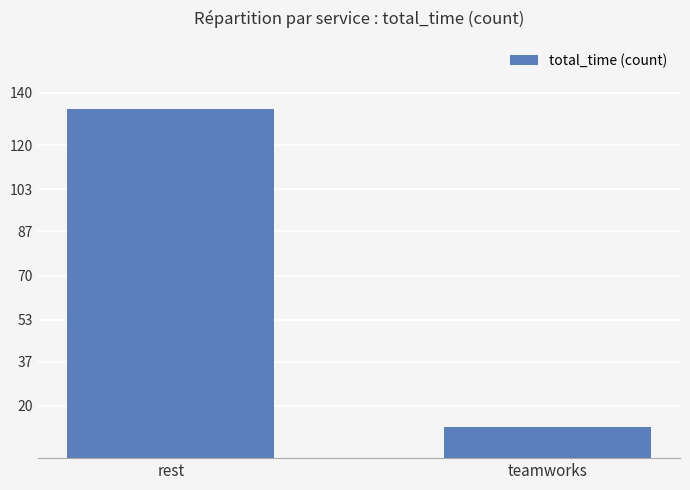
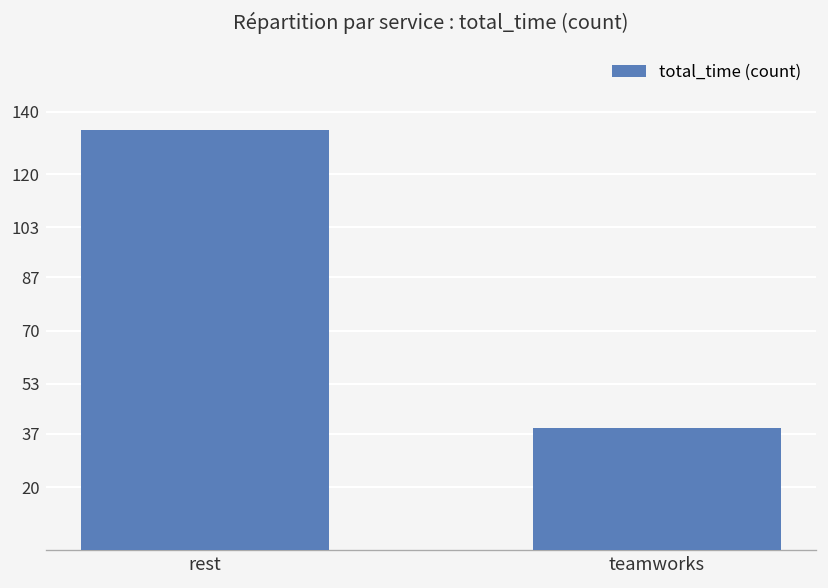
teamworks: 12 -> 39
